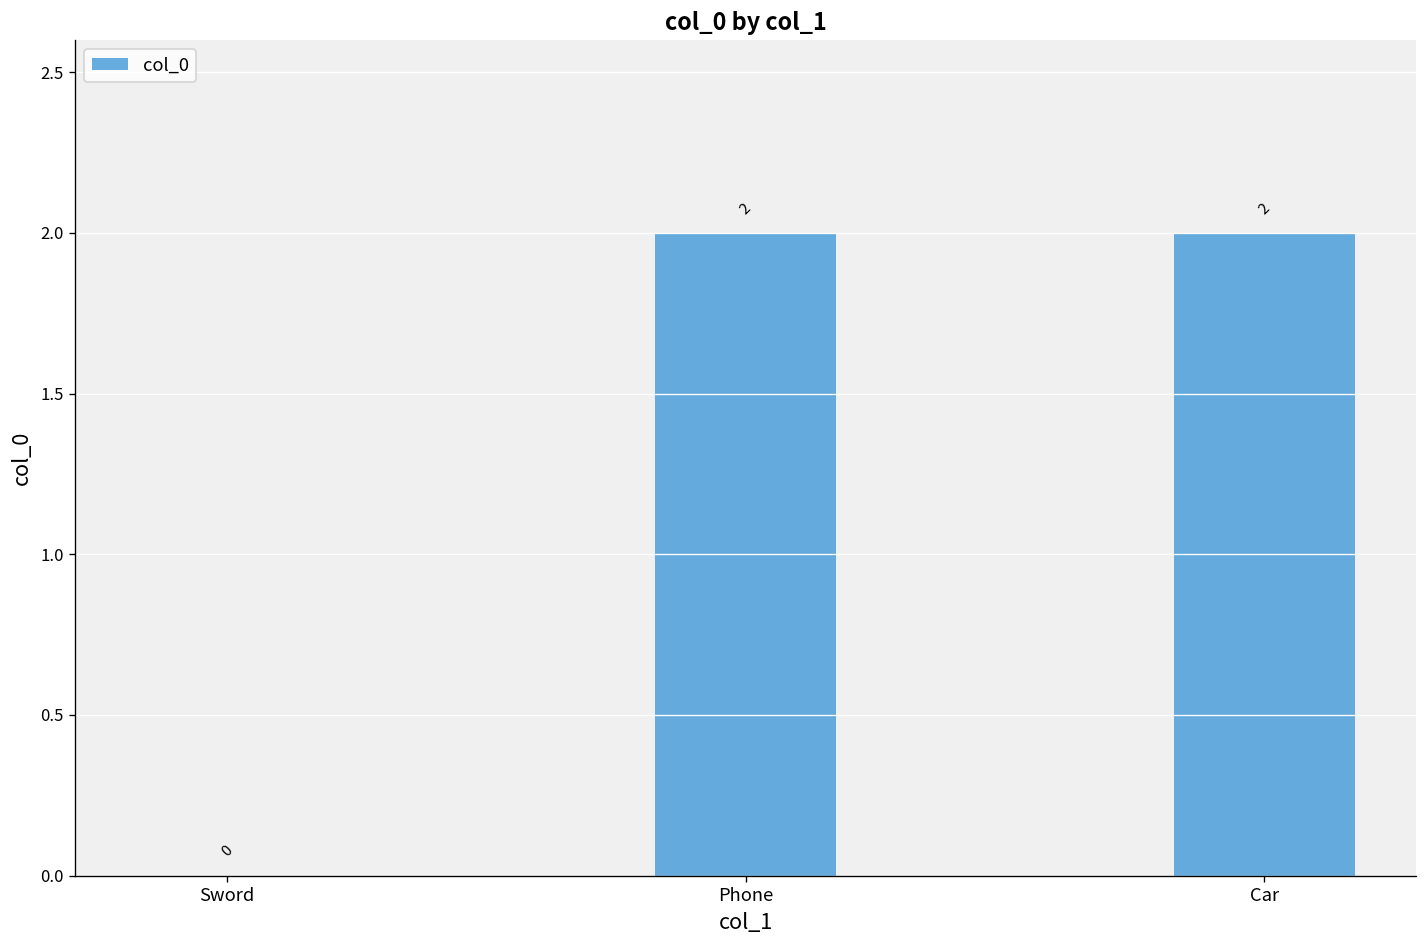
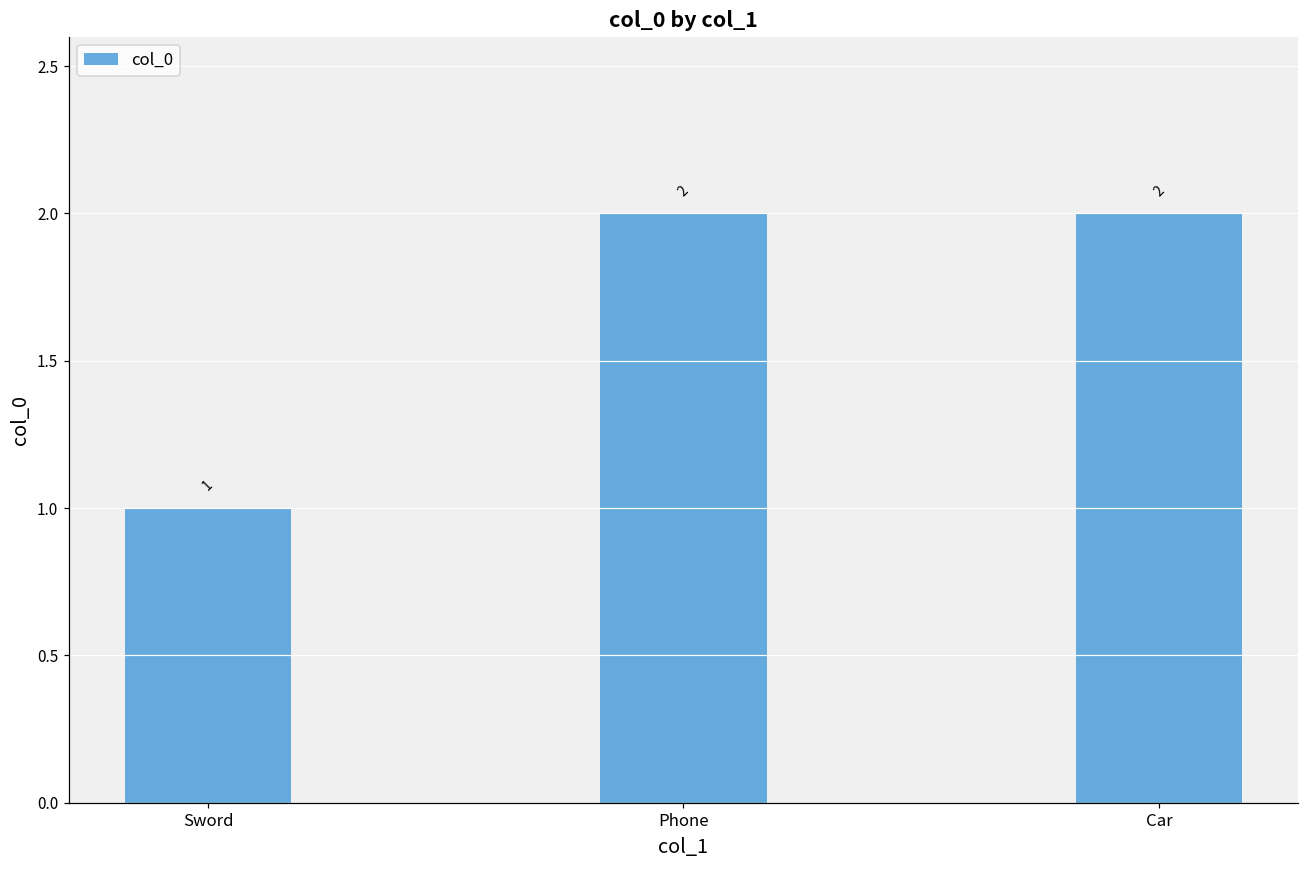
Sword: 0 -> 1
